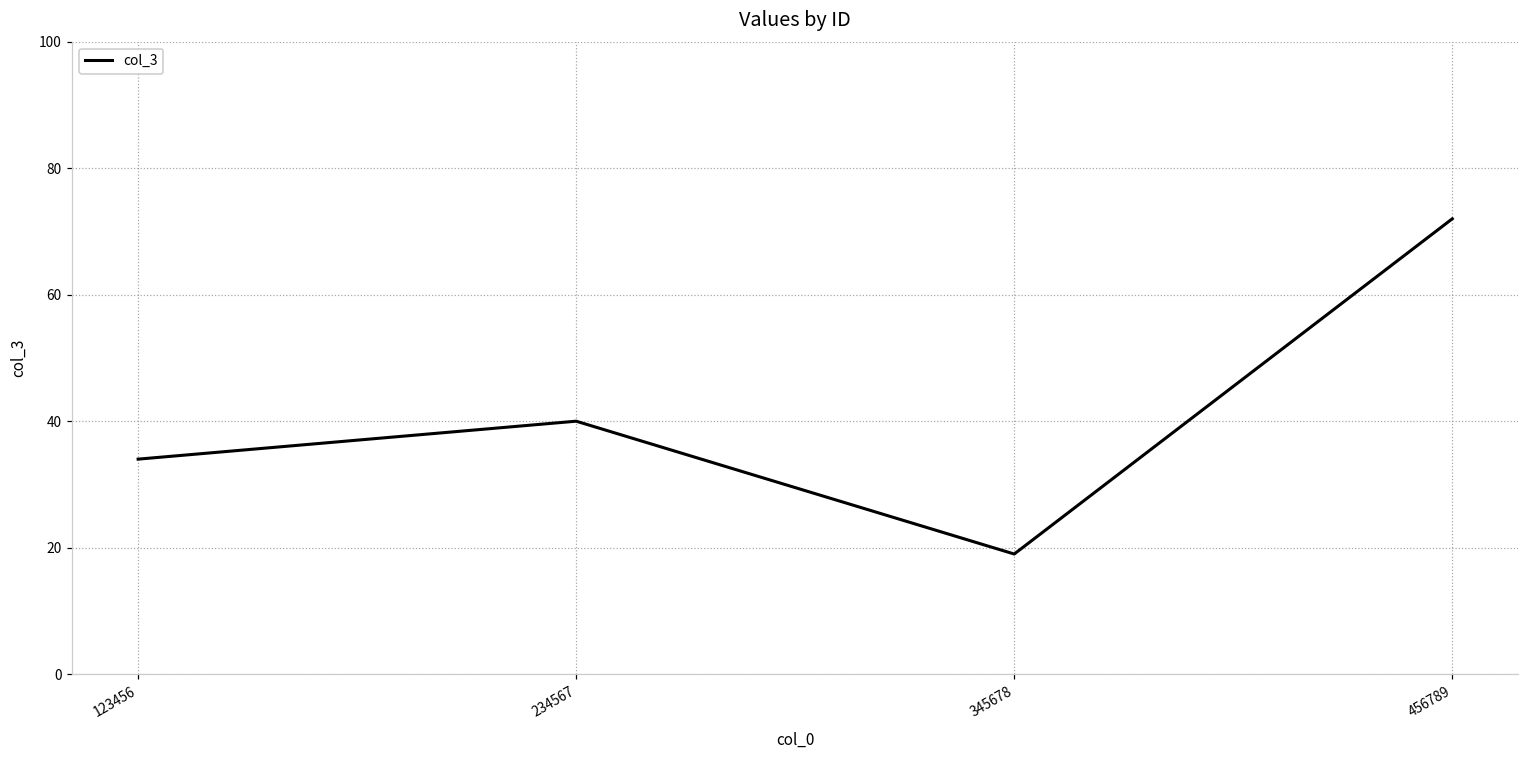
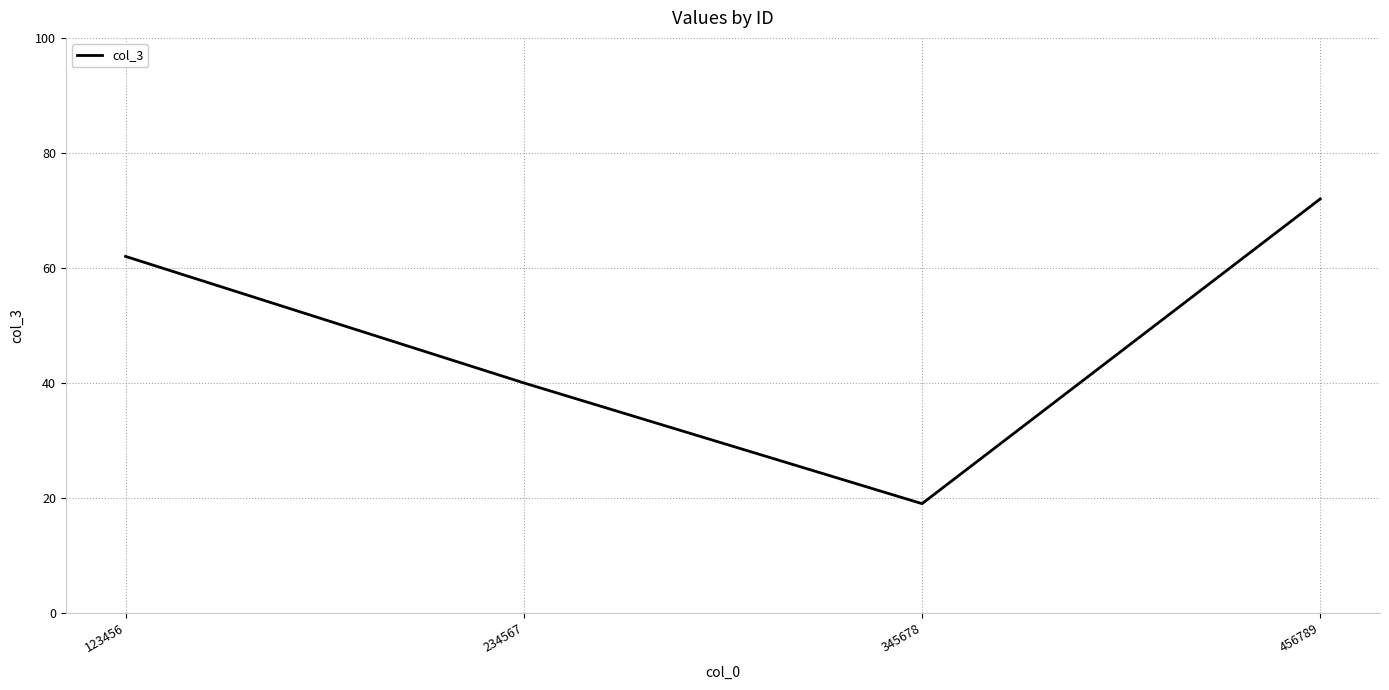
123456: 34 -> 62
